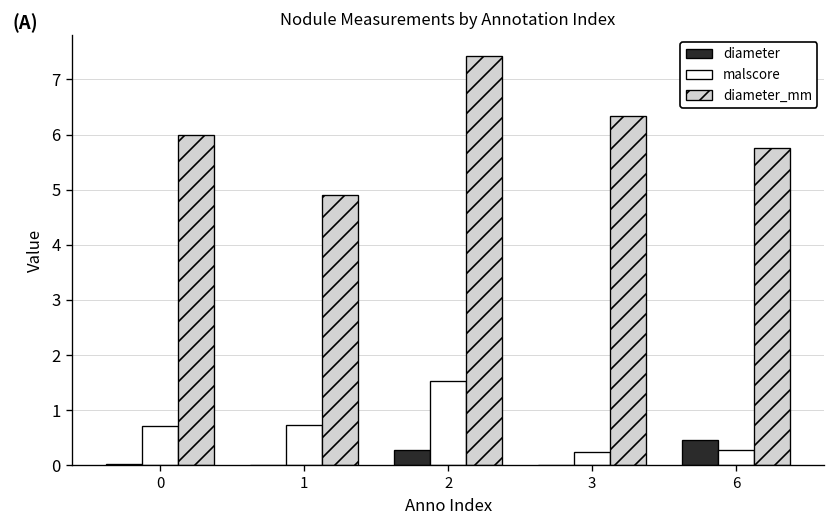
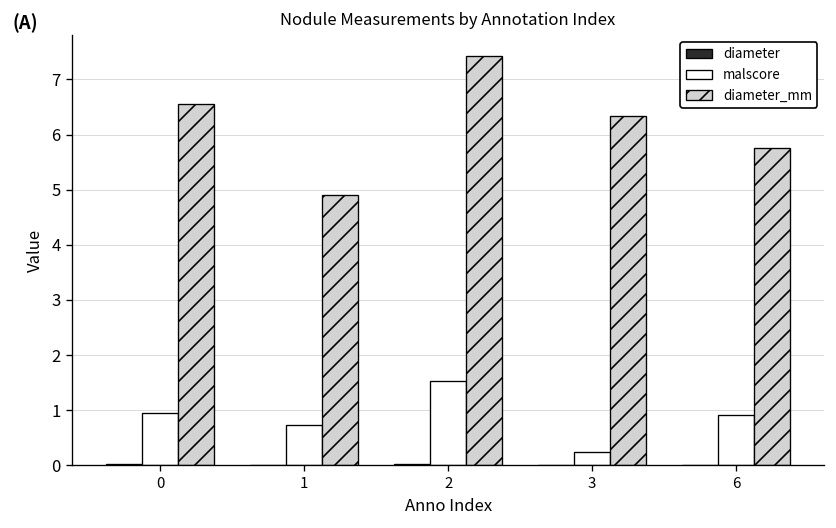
malscore, 0: 0.7 -> 1.0
diameter_mm, 0: 6.0 -> 6.5
diameter, 2: 0.3 -> 0.0
diameter, 6: 0.5 -> 0.0
malscore, 6: 0.3 -> 0.9
